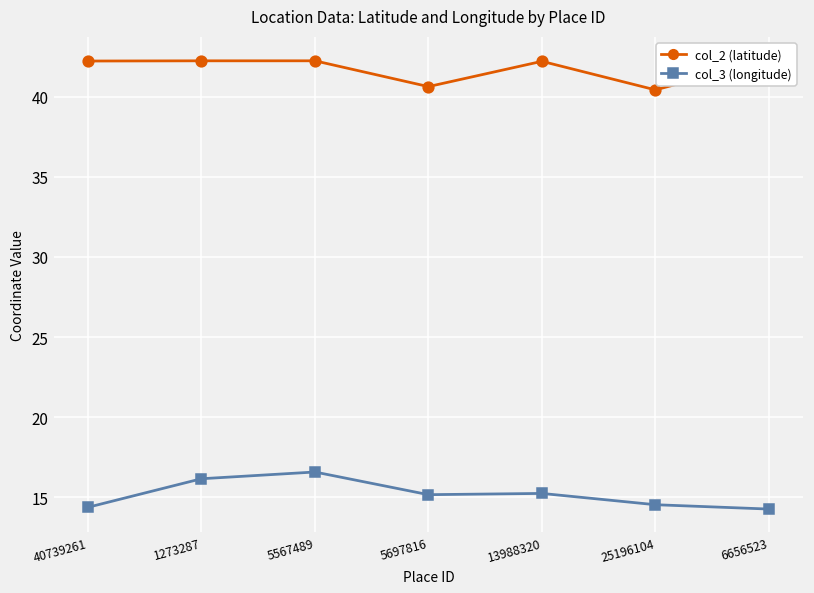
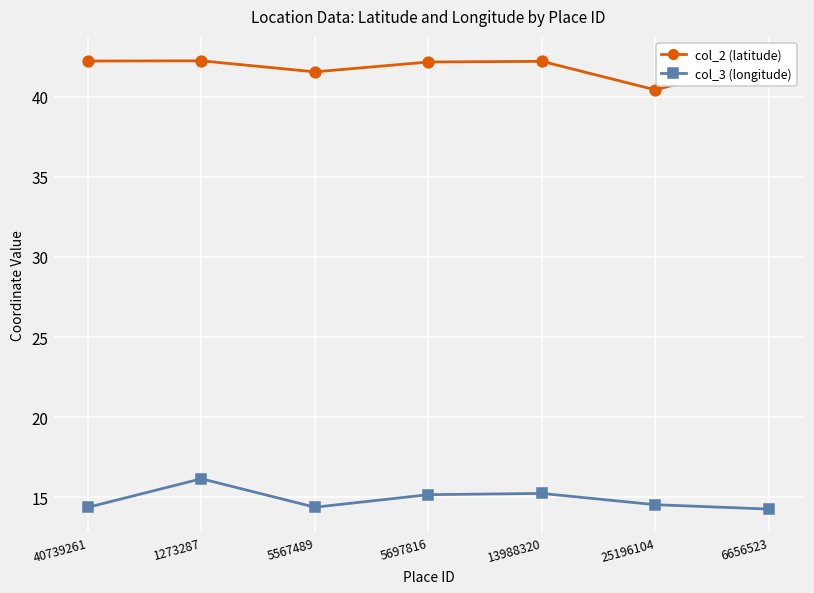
col_2 (latitude), 5567489: 42.2 -> 41.5
col_3 (longitude), 5567489: 16.6 -> 14.4
col_2 (latitude), 5697816: 40.6 -> 42.2
